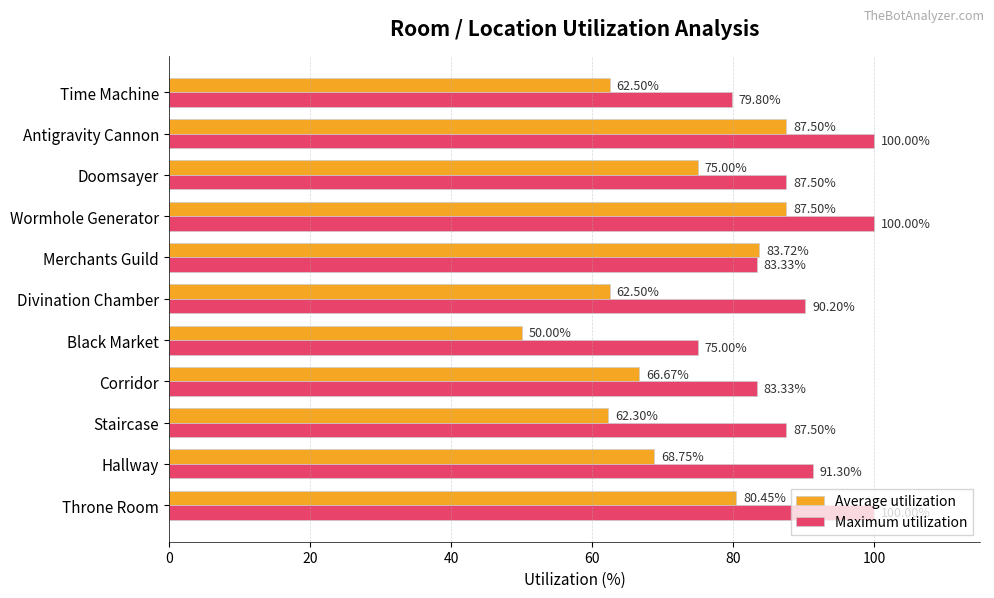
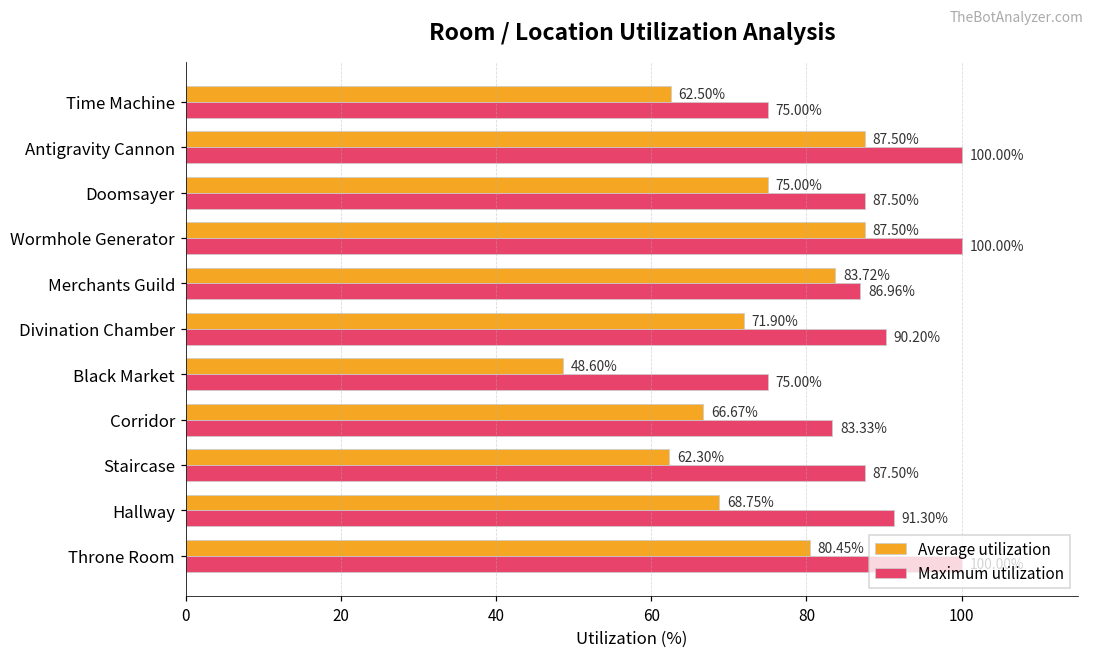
Maximum utilization, Time Machine: 79.80% -> 75.00%
Maximum utilization, Merchants Guild: 83.33% -> 86.96%
Average utilization, Divination Chamber: 62.50% -> 71.90%
Average utilization, Black Market: 50.00% -> 48.60%
